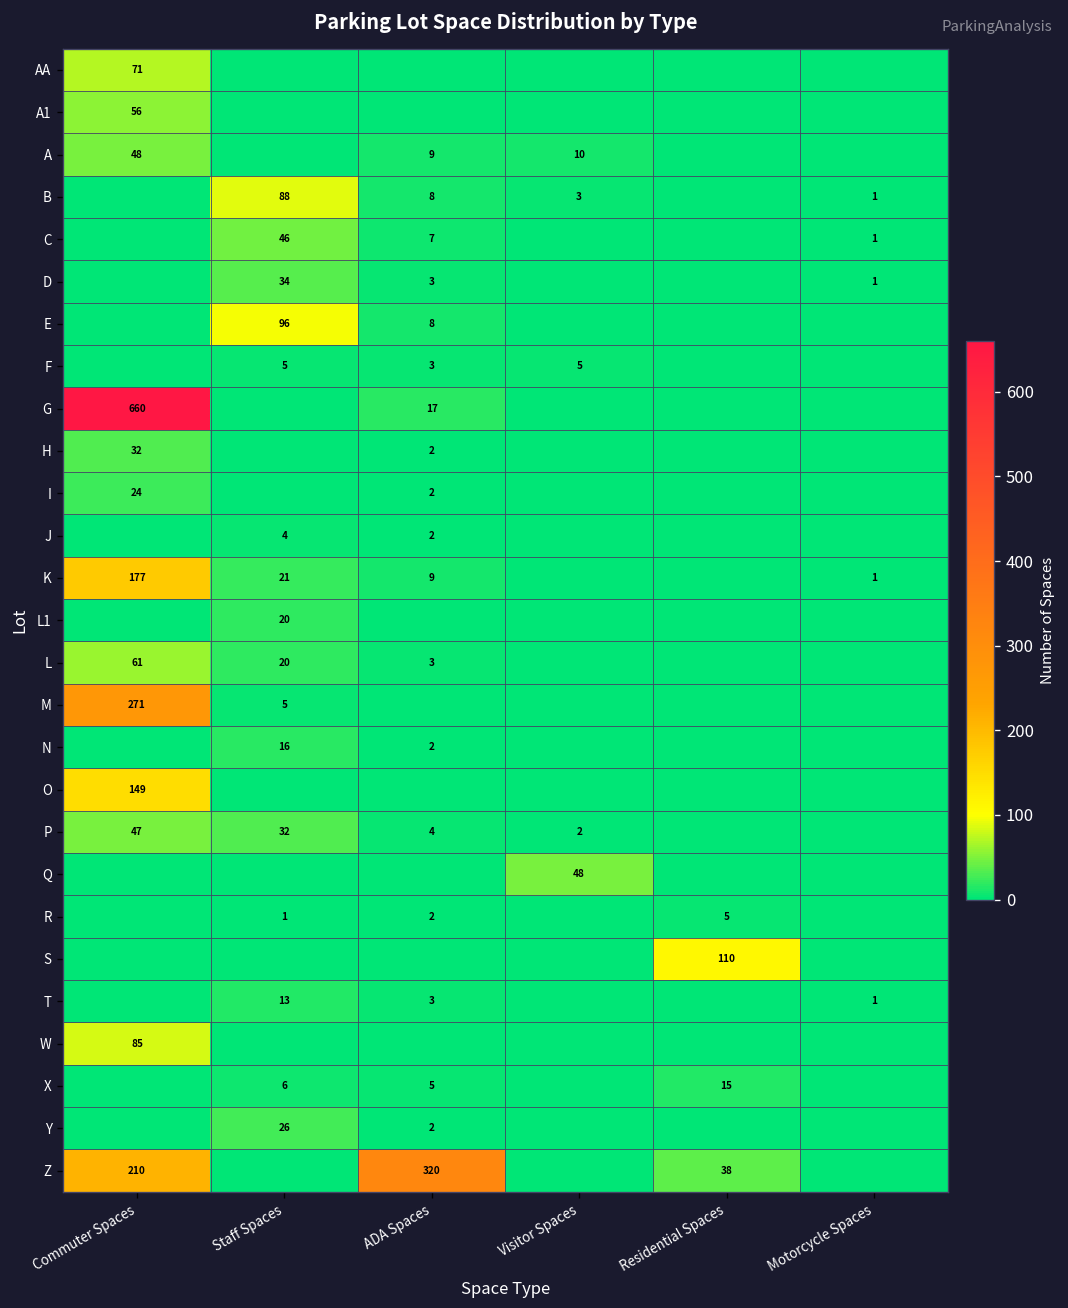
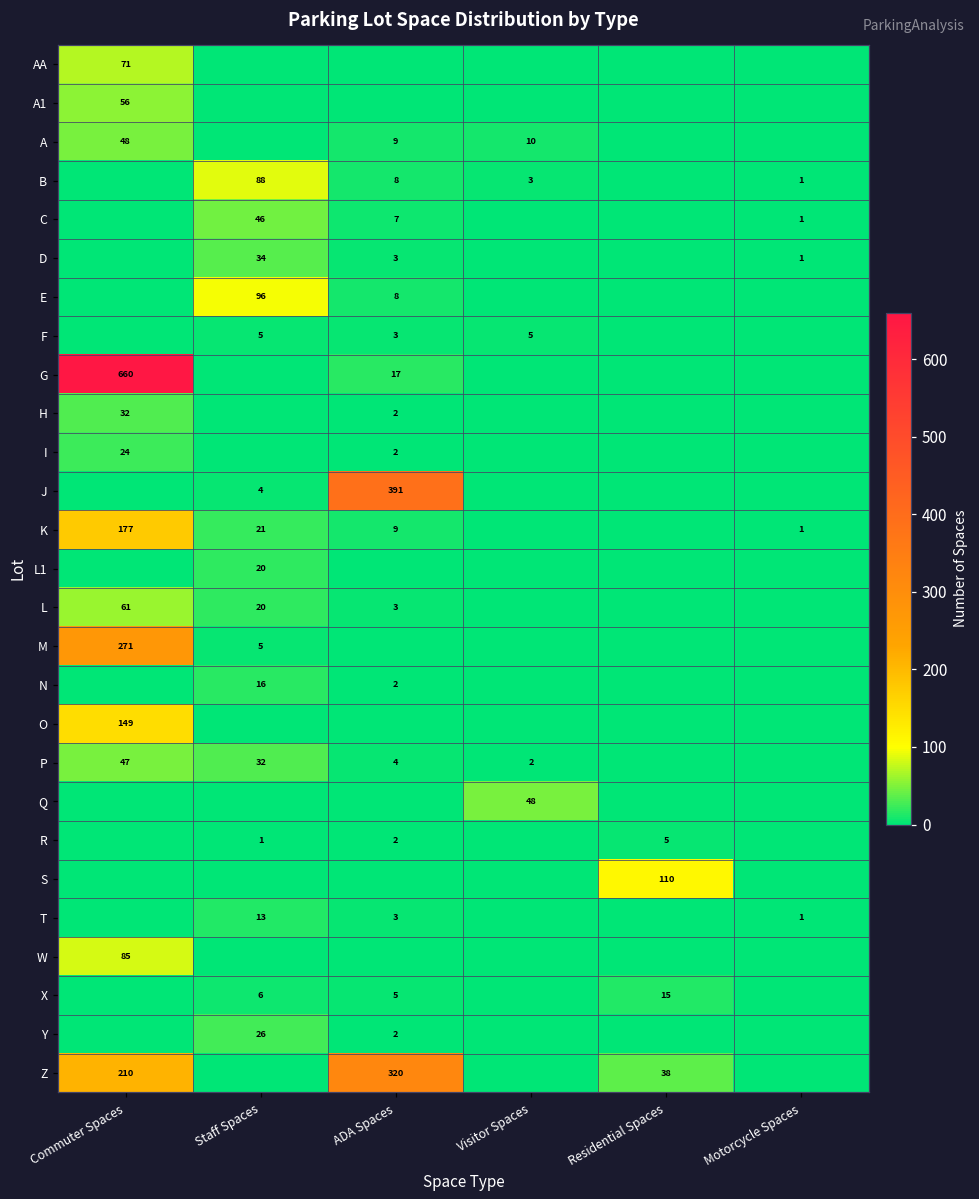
J, ADA Spaces: 2 -> 391
